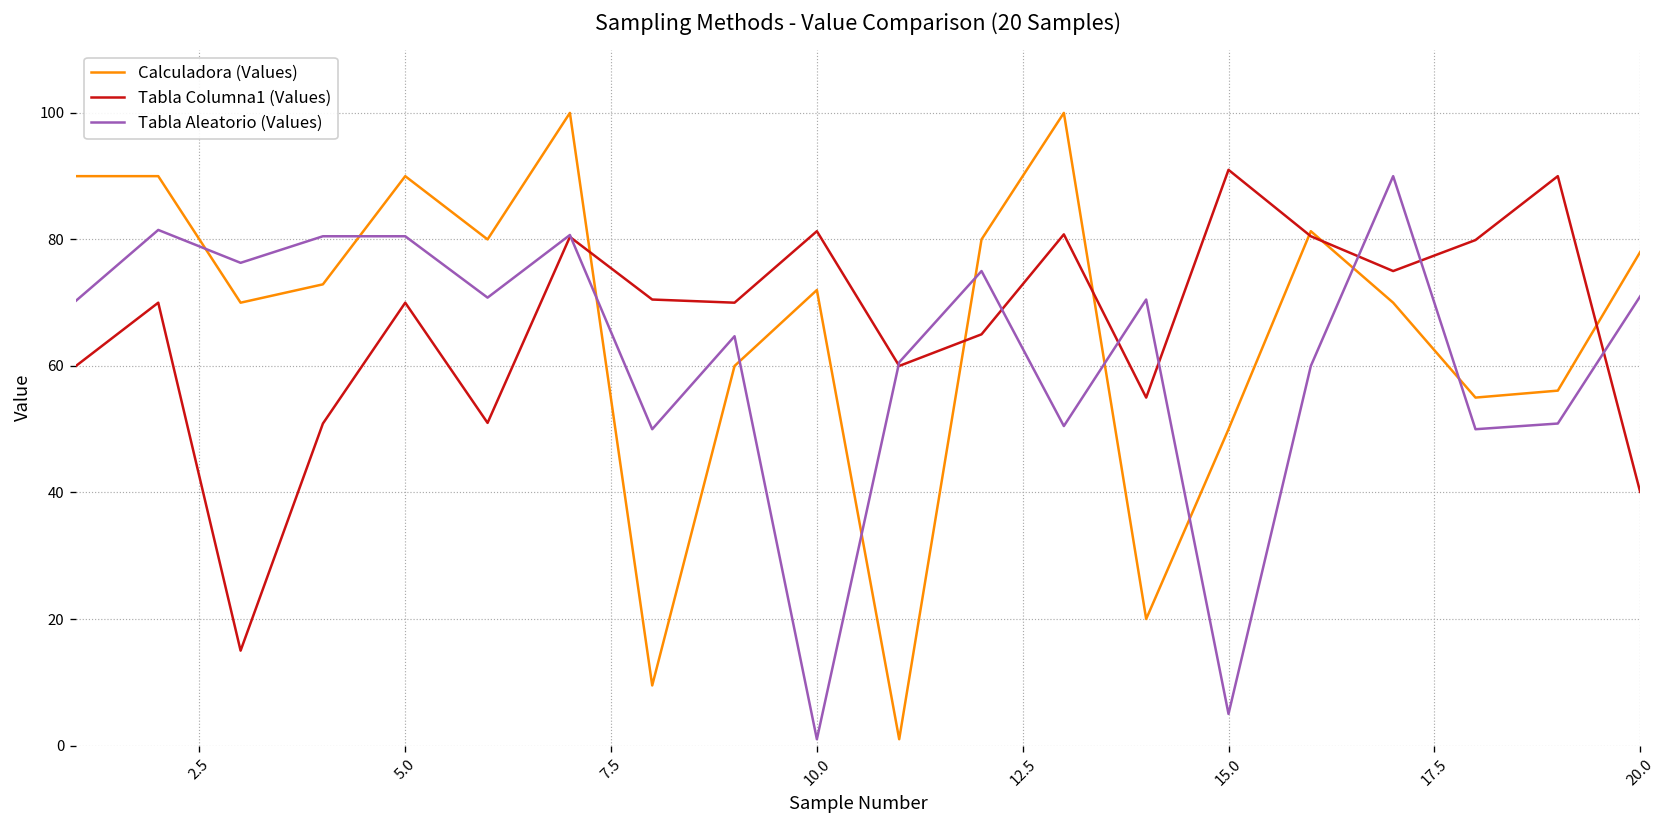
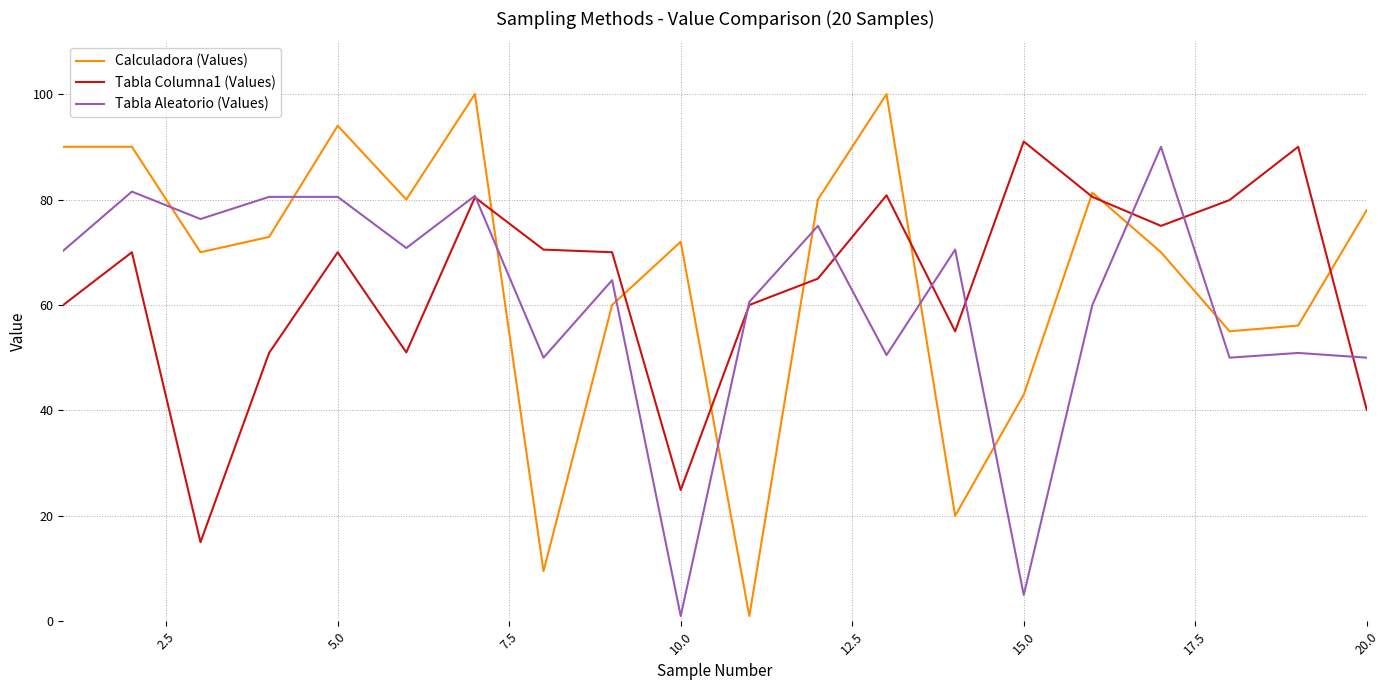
Calculadora (Values), 5.0: 90 -> 94
Tabla Columna1 (Values), 10.0: 81 -> 25
Calculadora (Values), 15.0: 50 -> 43
Tabla Aleatorio (Values), 20.0: 71 -> 50
